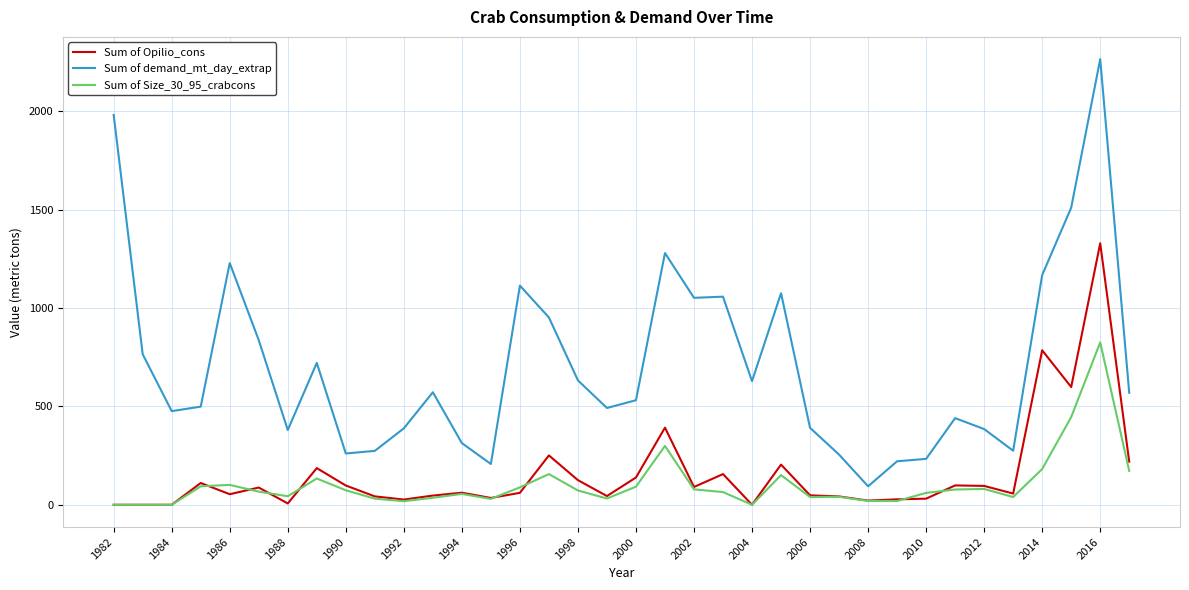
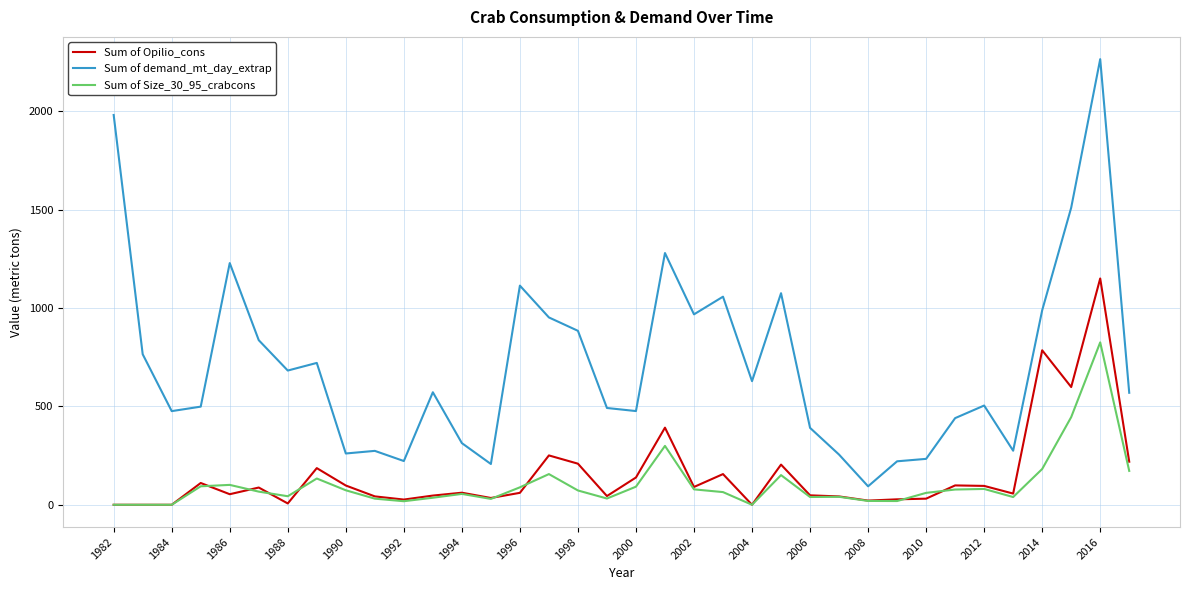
Sum of demand_mt_day_extrap, 1988: 380 -> 680
Sum of demand_mt_day_extrap, 1992: 390 -> 220
Sum of Opilio_cons, 1998: 130 -> 210
Sum of demand_mt_day_extrap, 1998: 630 -> 880
Sum of demand_mt_day_extrap, 2000: 530 -> 480
Sum of demand_mt_day_extrap, 2002: 1050 -> 970
Sum of demand_mt_day_extrap, 2012: 380 -> 500
Sum of demand_mt_day_extrap, 2014: 1170 -> 990
Sum of Opilio_cons, 2016: 1330 -> 1150
